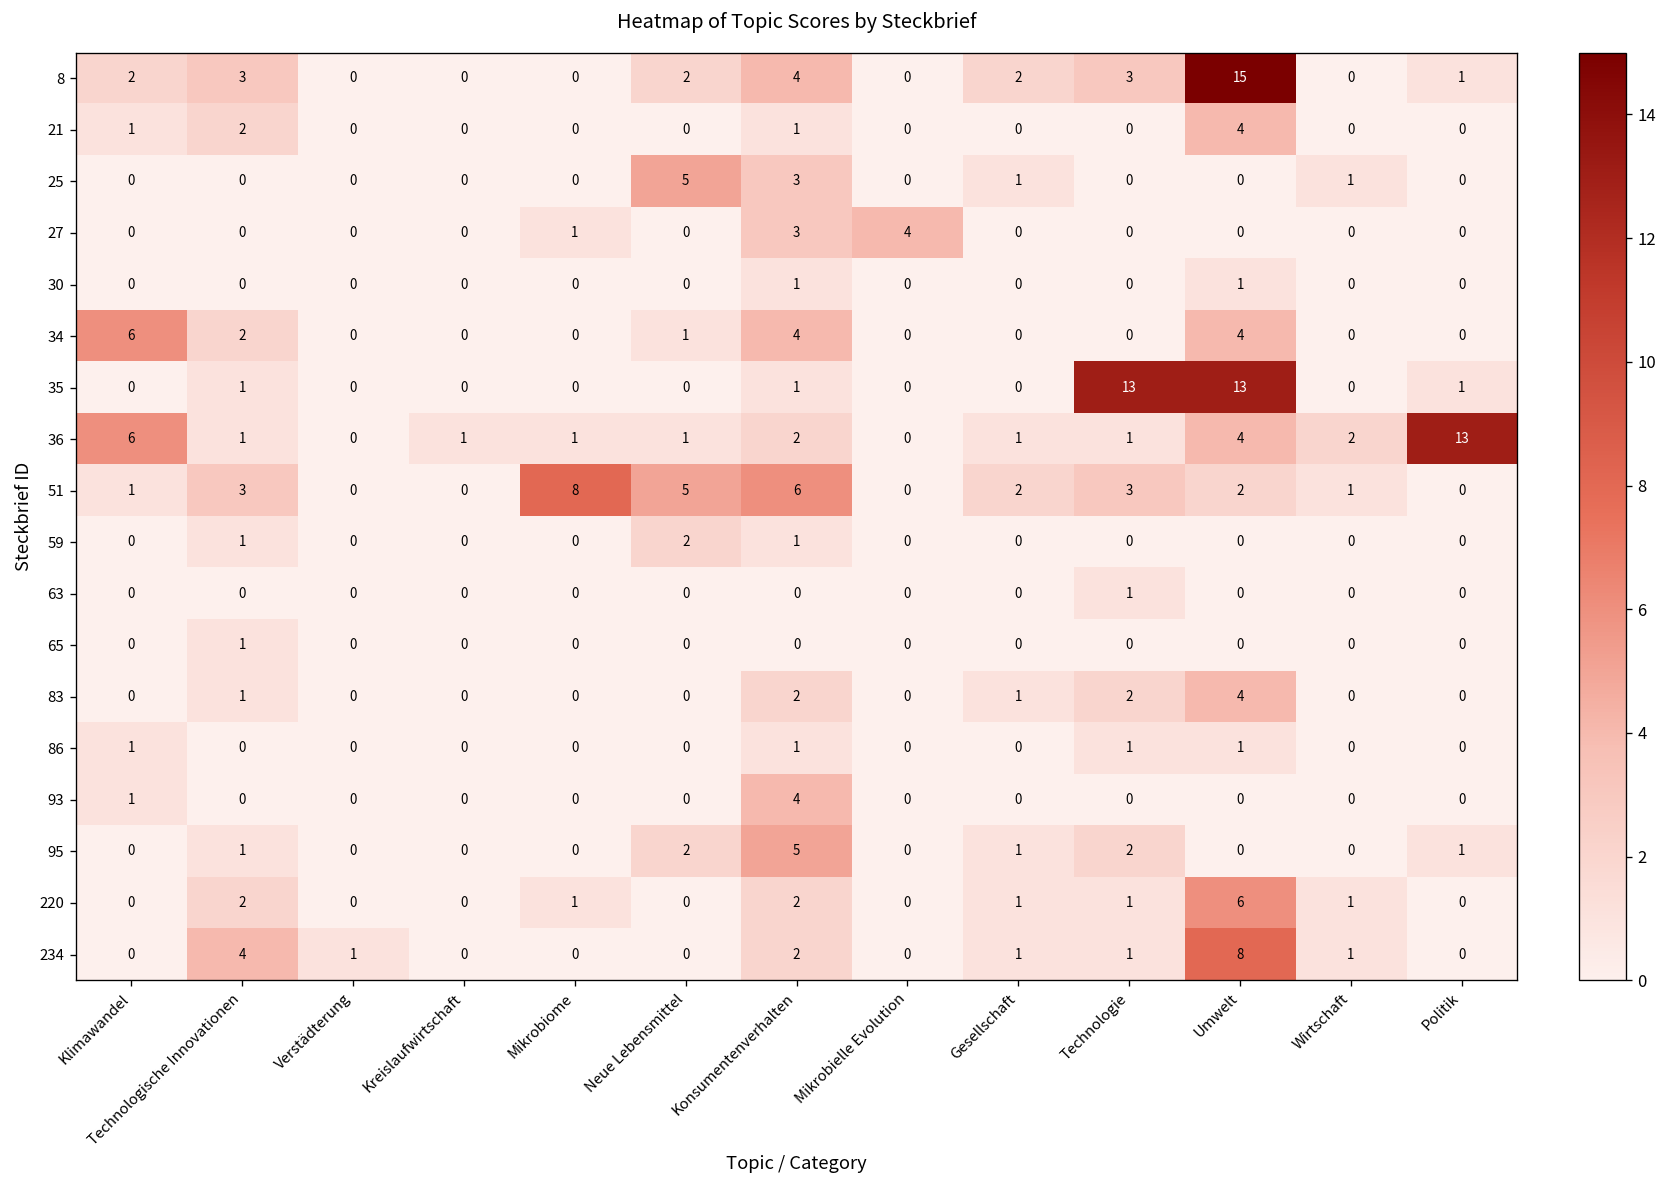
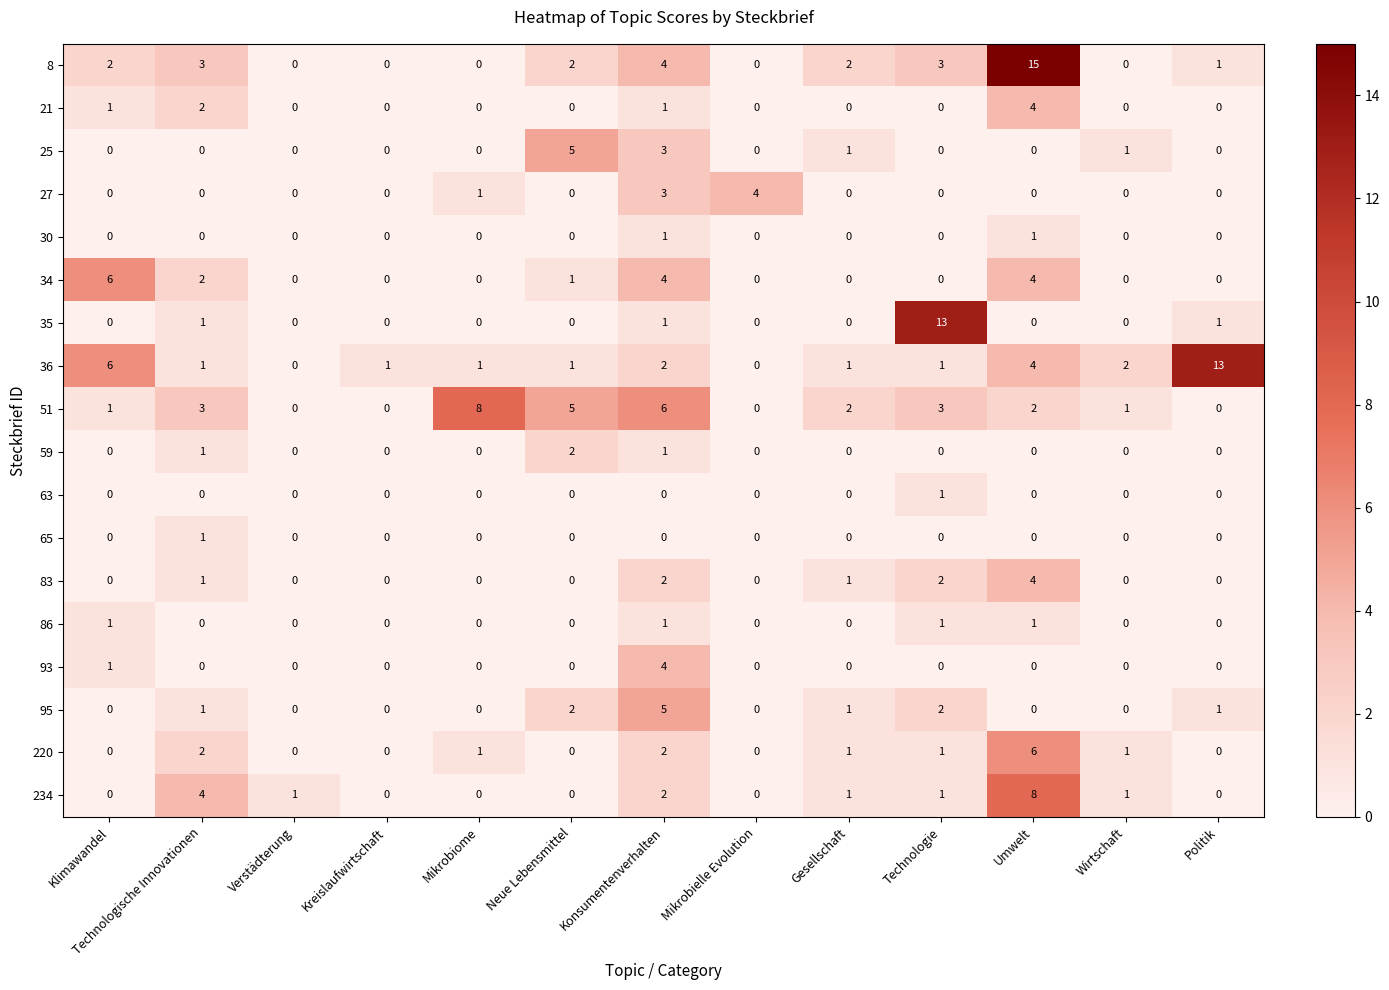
35, Umwelt: 13 -> 0
